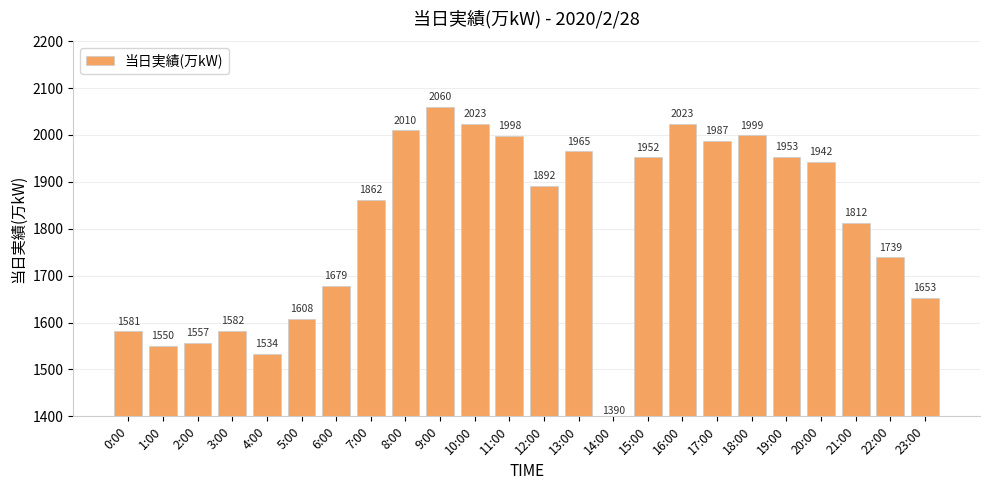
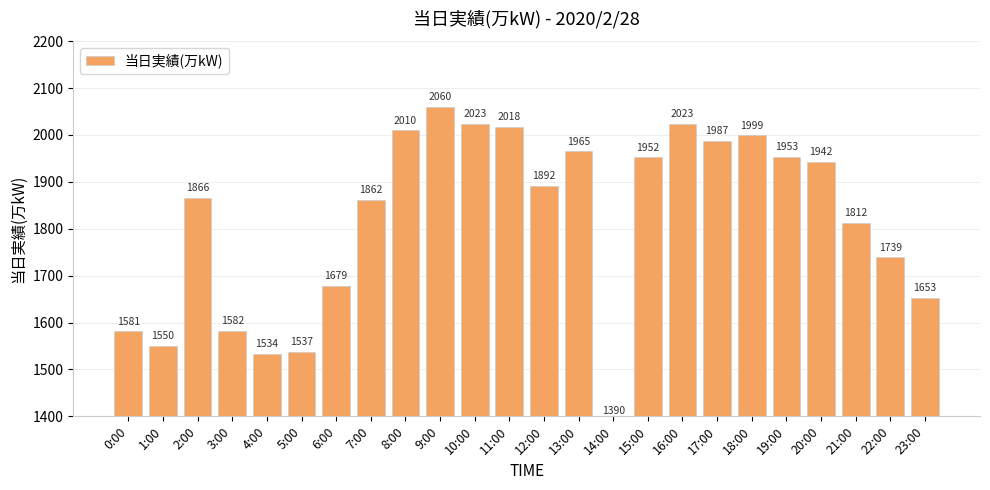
2:00: 1557 -> 1866
5:00: 1608 -> 1537
11:00: 1998 -> 2018
